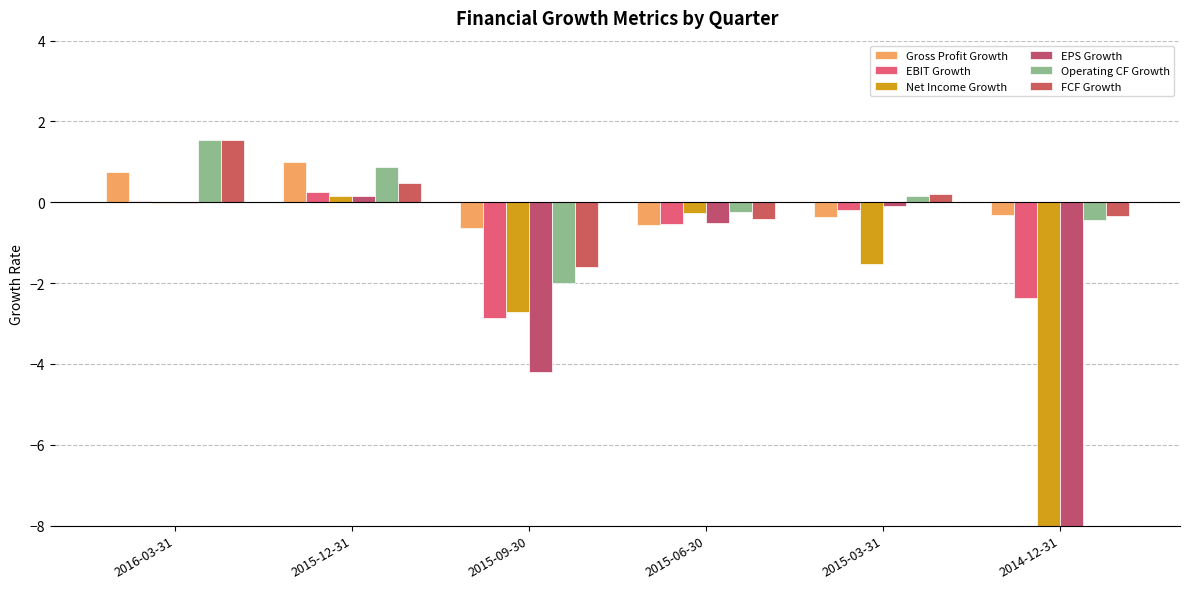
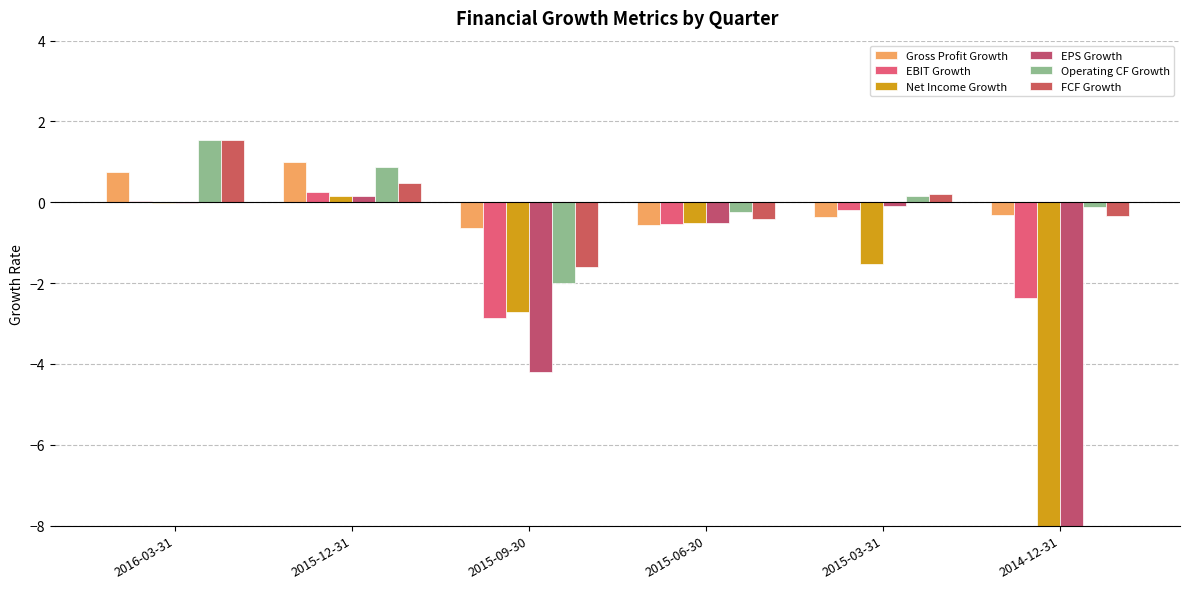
Net Income Growth, 2015-06-30: -0.3 -> -0.5
Operating CF Growth, 2014-12-31: -0.4 -> -0.1
